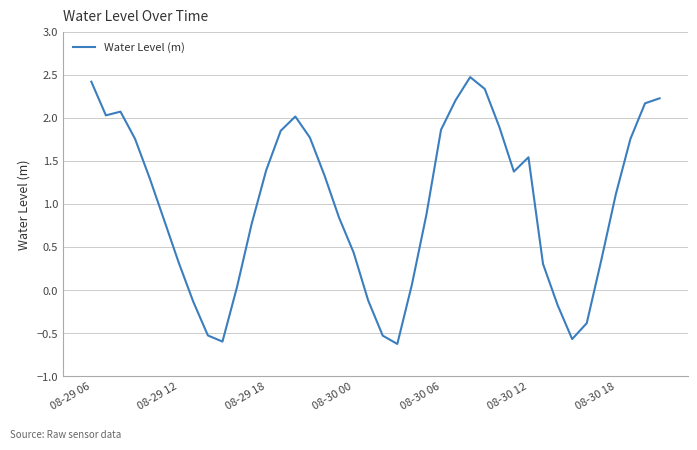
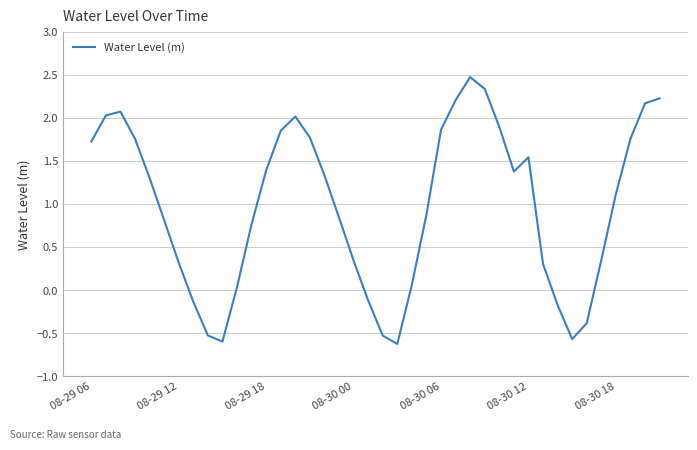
08-29 06: 2.4 -> 1.7
08-30 00: 0.4 -> 0.3
